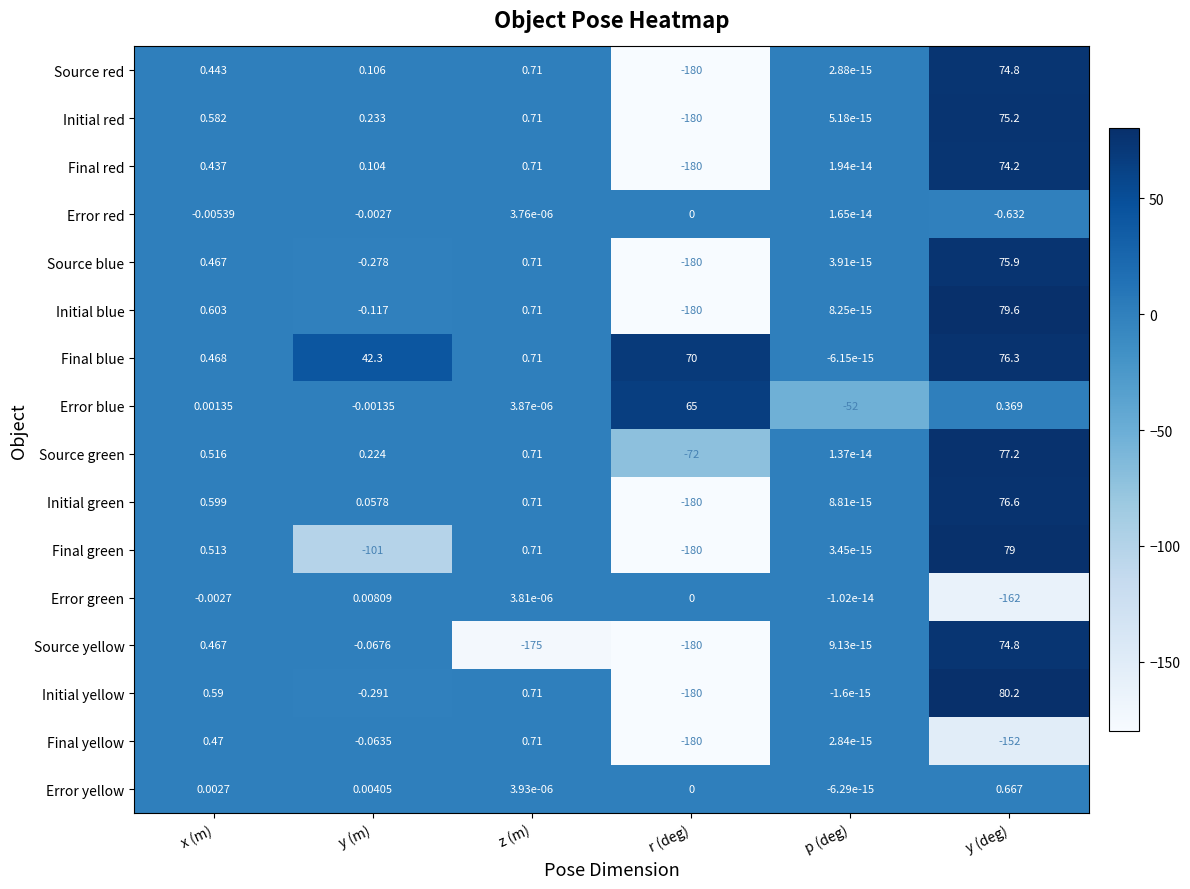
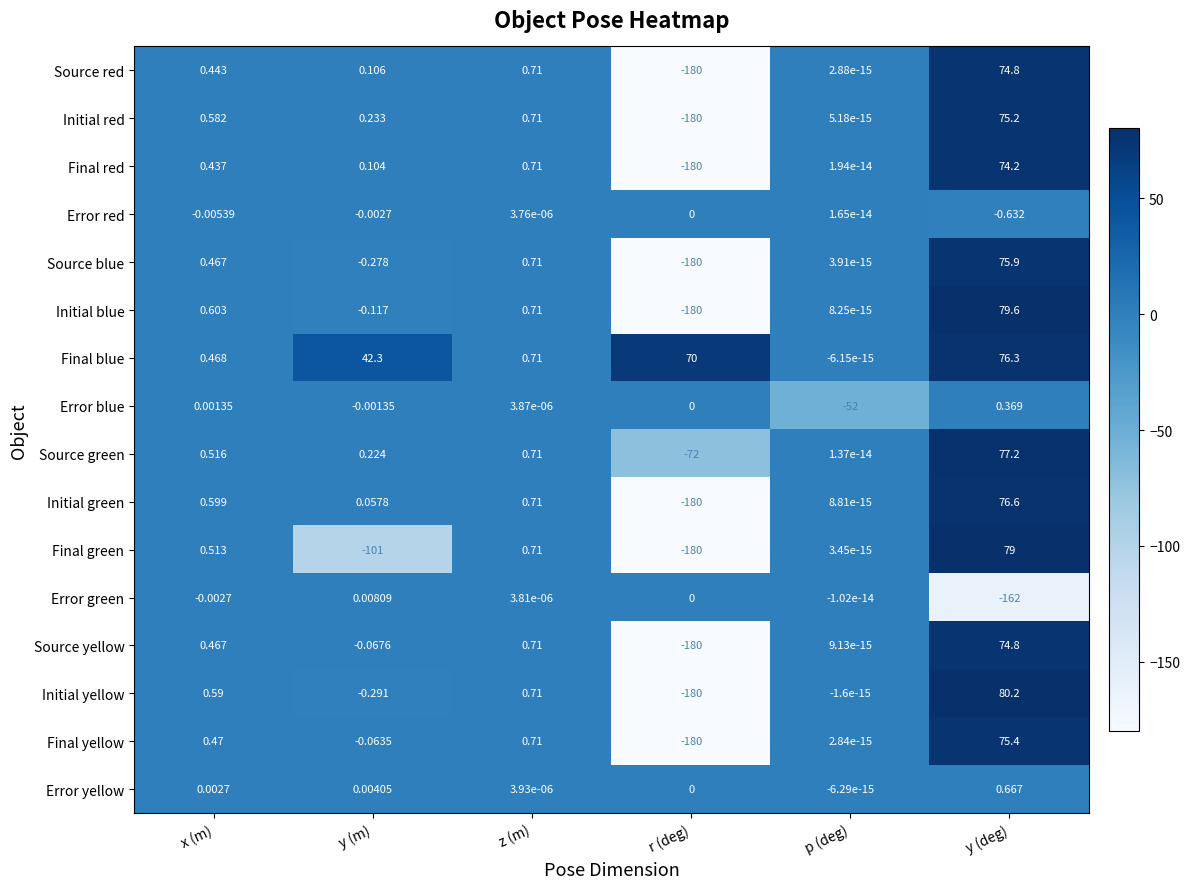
Error blue, r (deg): 65 -> 0
Source yellow, z (m): -175 -> 0.71
Final yellow, y (deg): -152 -> 75.4
